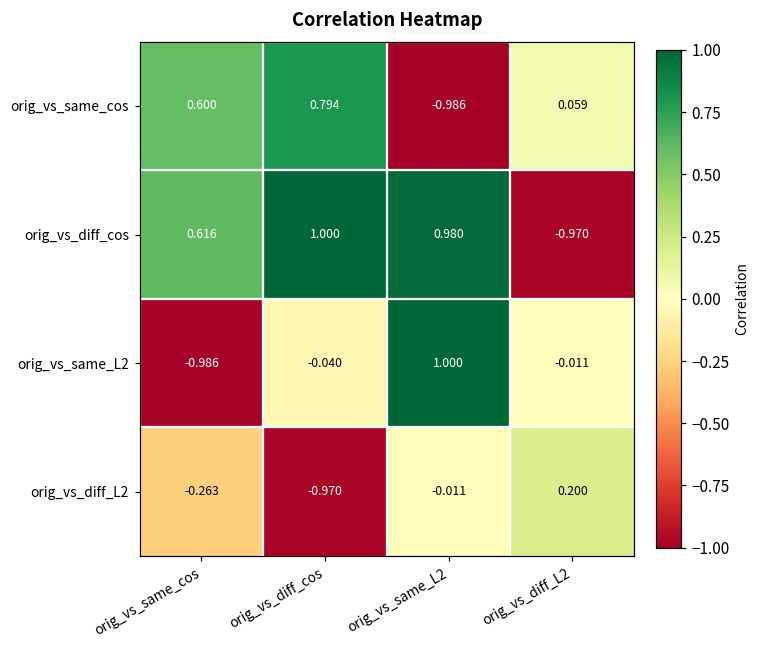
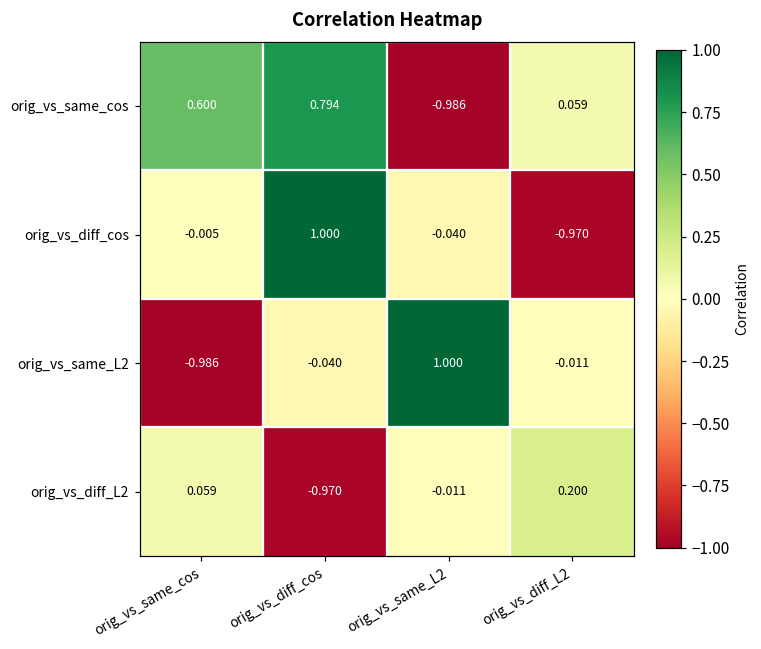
orig_vs_diff_cos, orig_vs_same_cos: 0.616 -> -0.005
orig_vs_diff_cos, orig_vs_same_L2: 0.980 -> -0.040
orig_vs_diff_L2, orig_vs_same_cos: -0.263 -> 0.059
